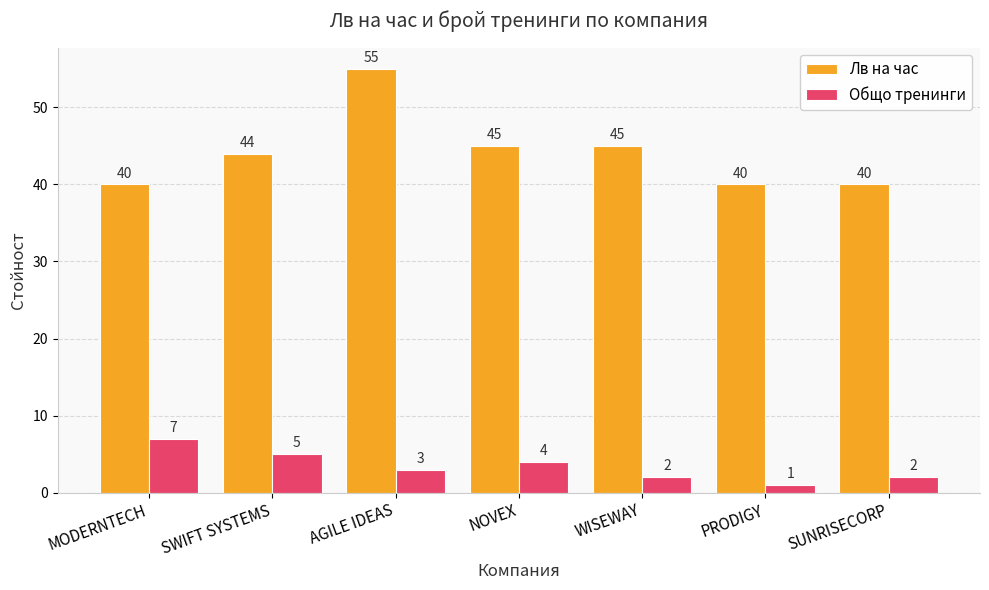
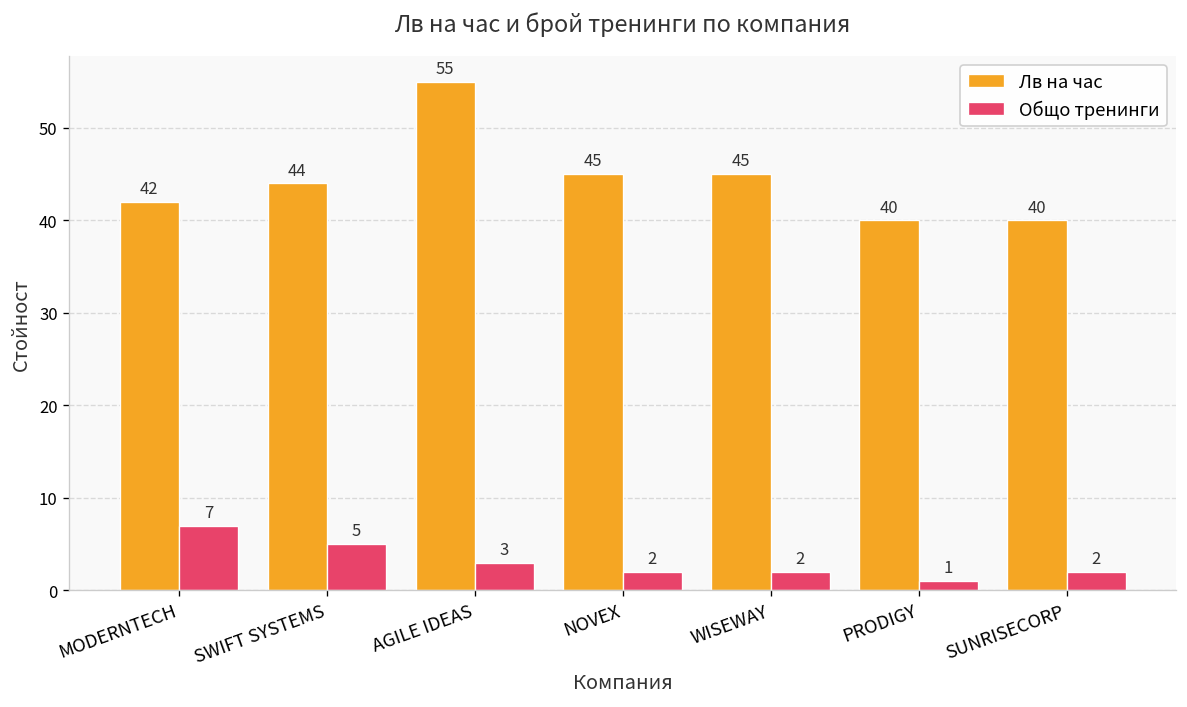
Лв на час, MODERNTECH: 40 -> 42
Общо тренинги, NOVEX: 4 -> 2
